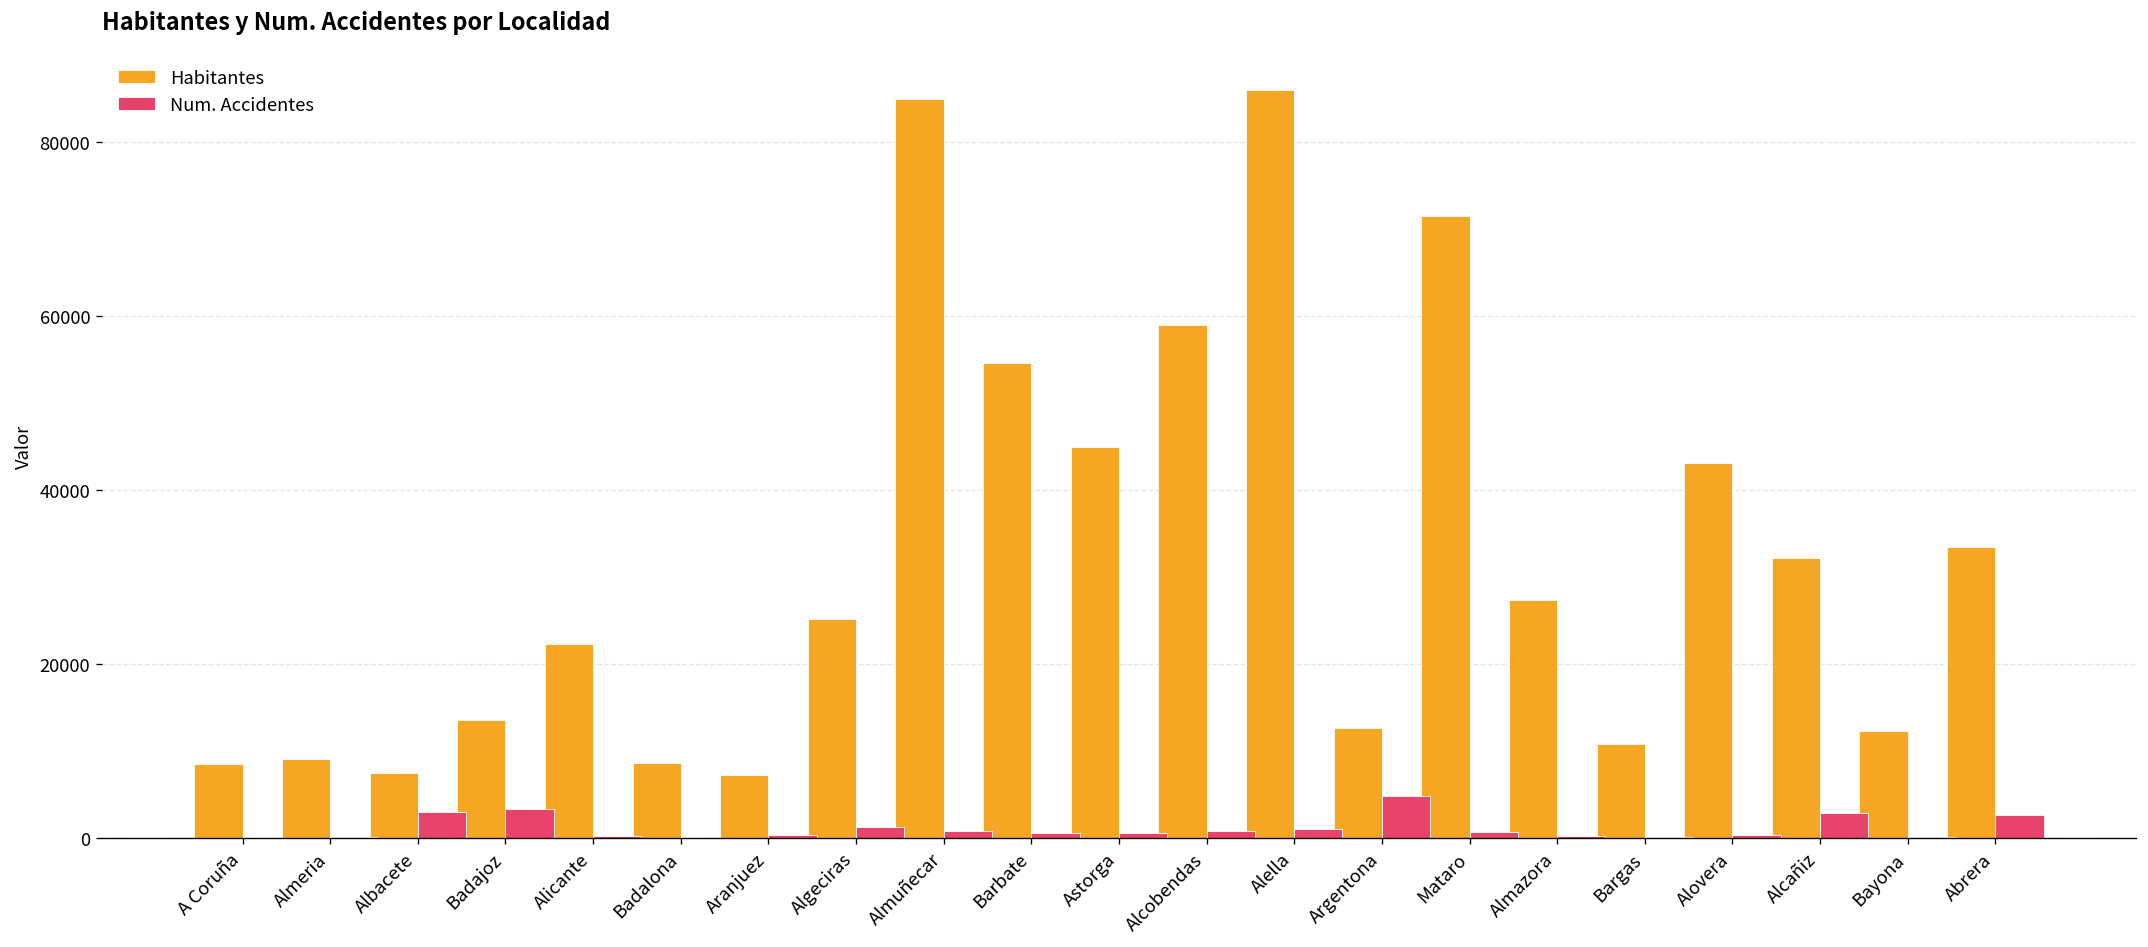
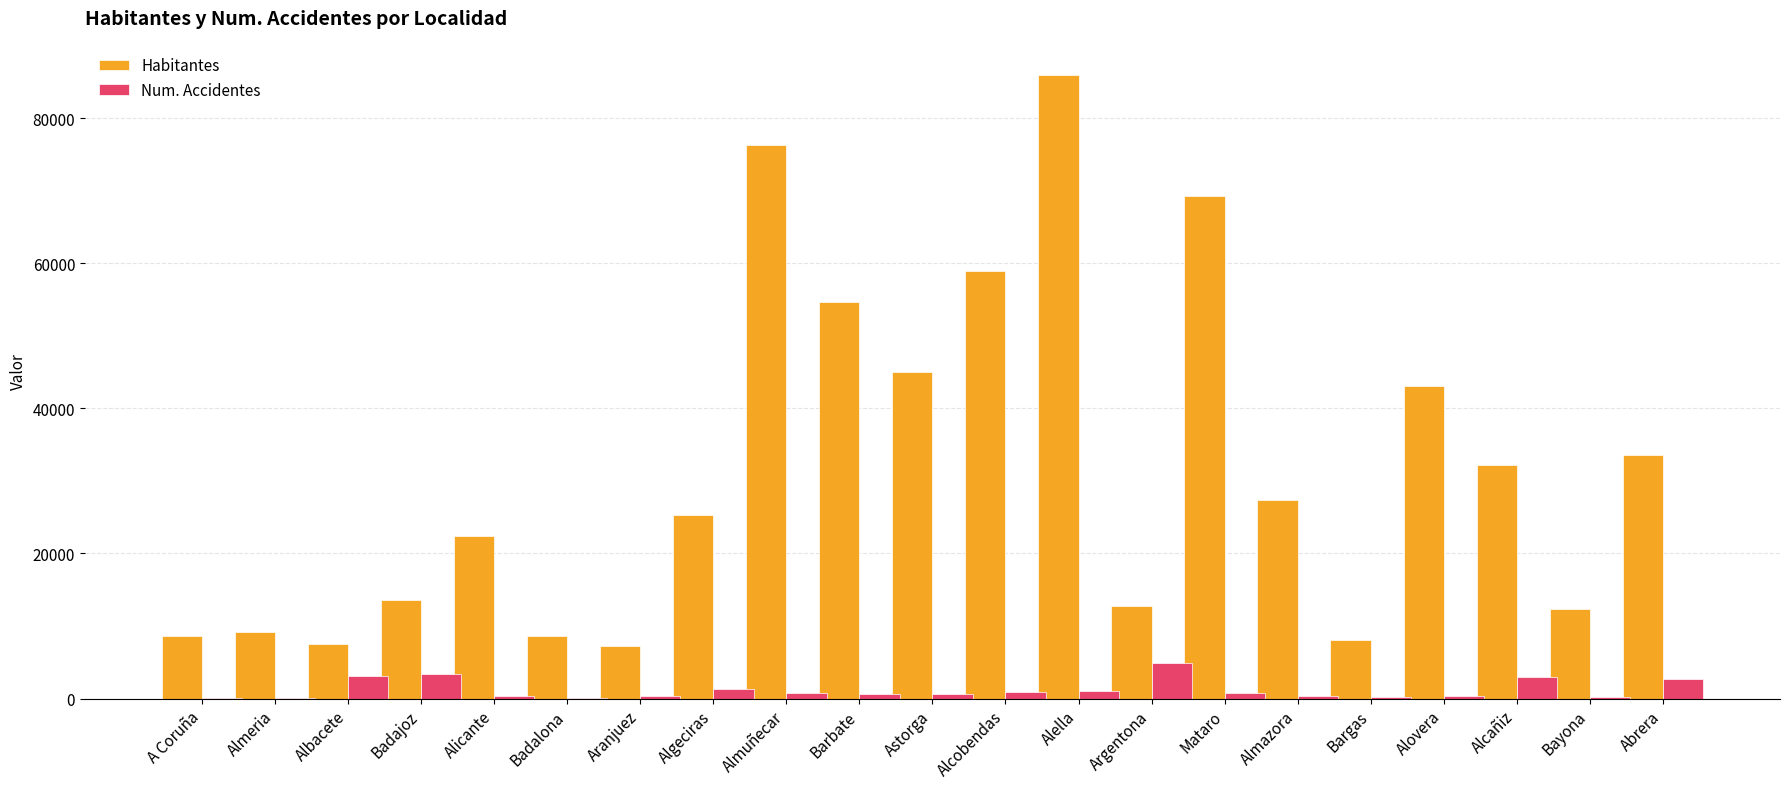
Habitantes, Almuñecar: 85000 -> 76000
Habitantes, Mataro: 72000 -> 69000
Habitantes, Bargas: 11000 -> 8000
